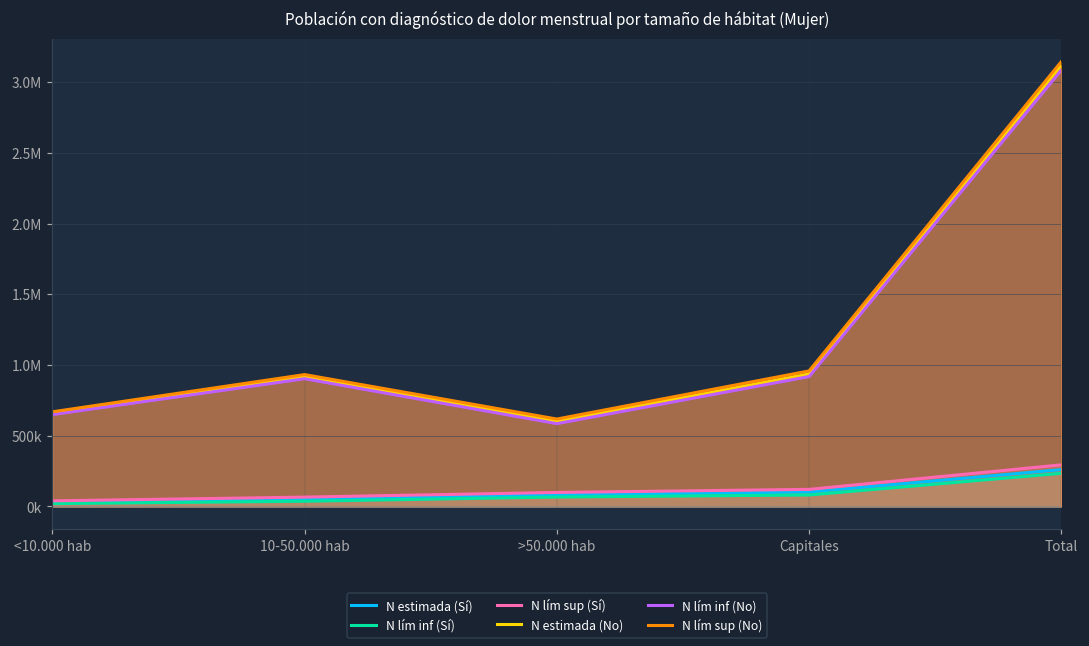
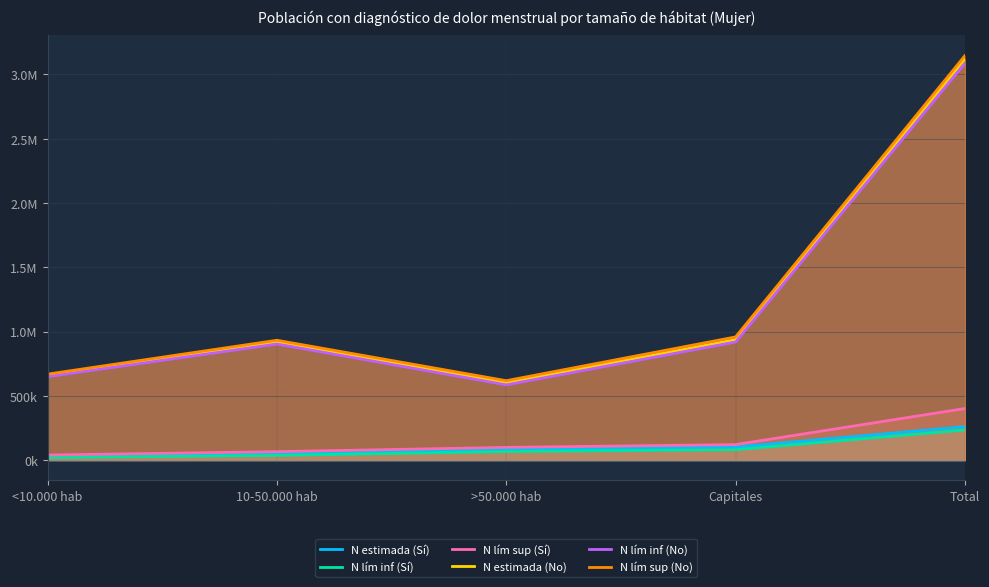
N lím sup (Sí), Total: 290000 -> 400000
